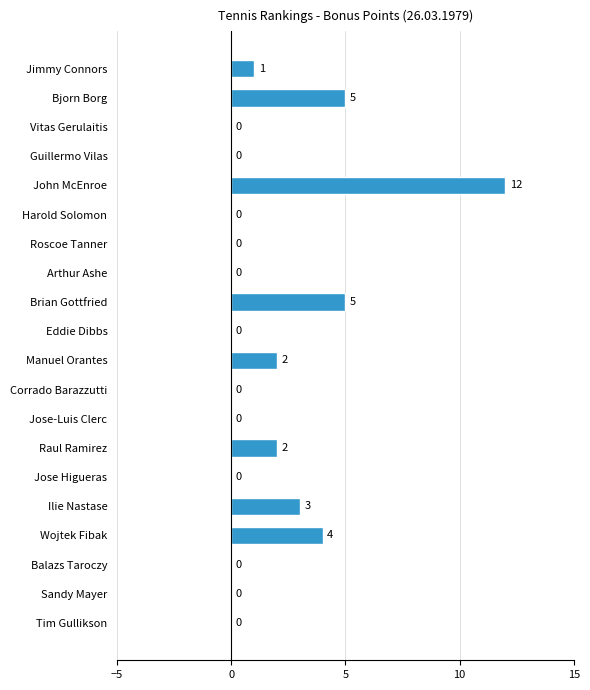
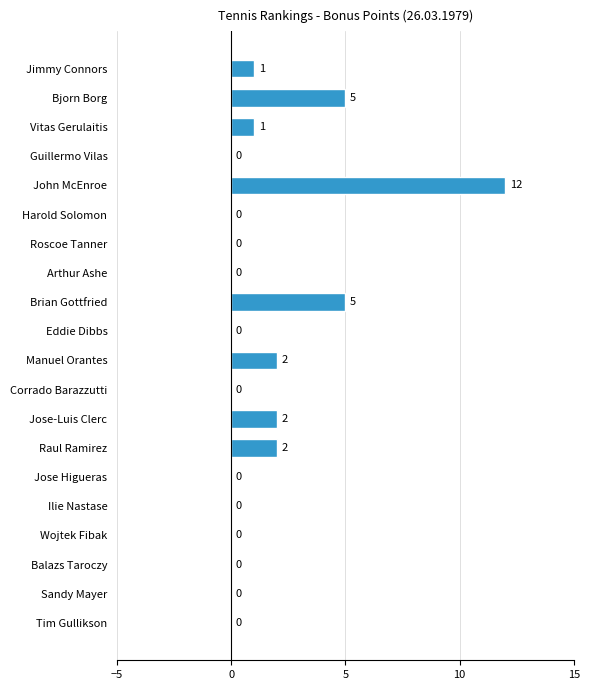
Vitas Gerulaitis: 0 -> 1
Jose-Luis Clerc: 0 -> 2
Ilie Nastase: 3 -> 0
Wojtek Fibak: 4 -> 0
